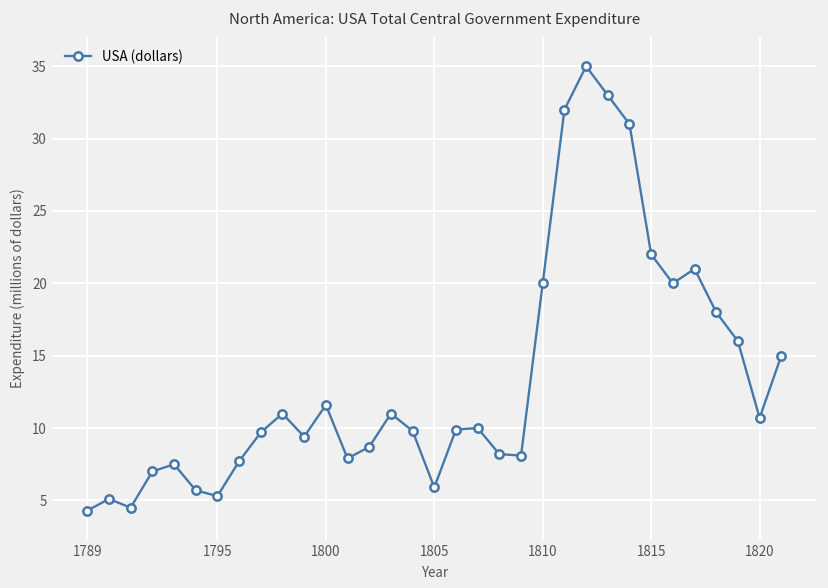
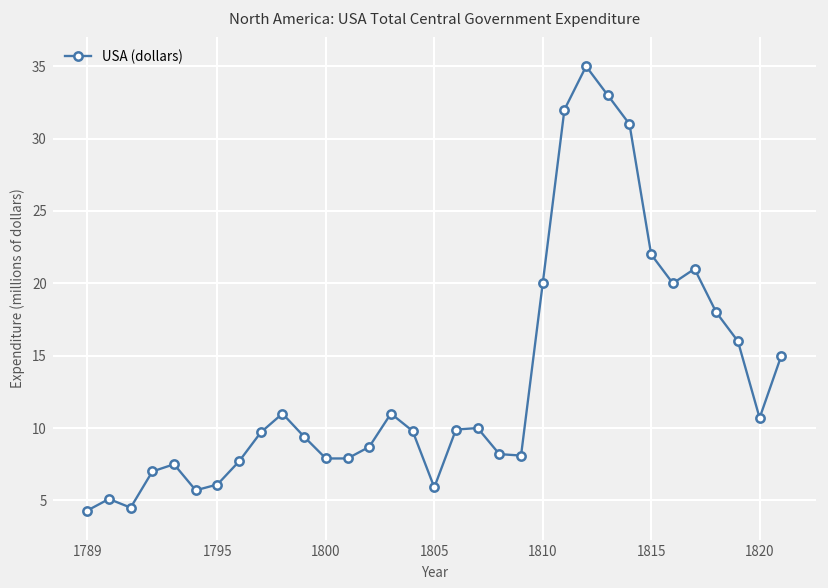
1795: 5.3 -> 6.1
1800: 11.6 -> 7.9
